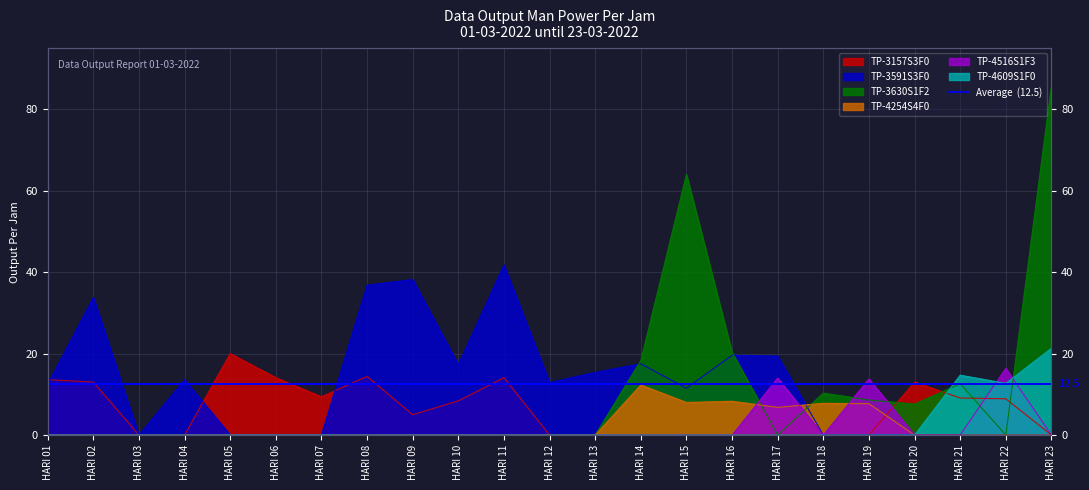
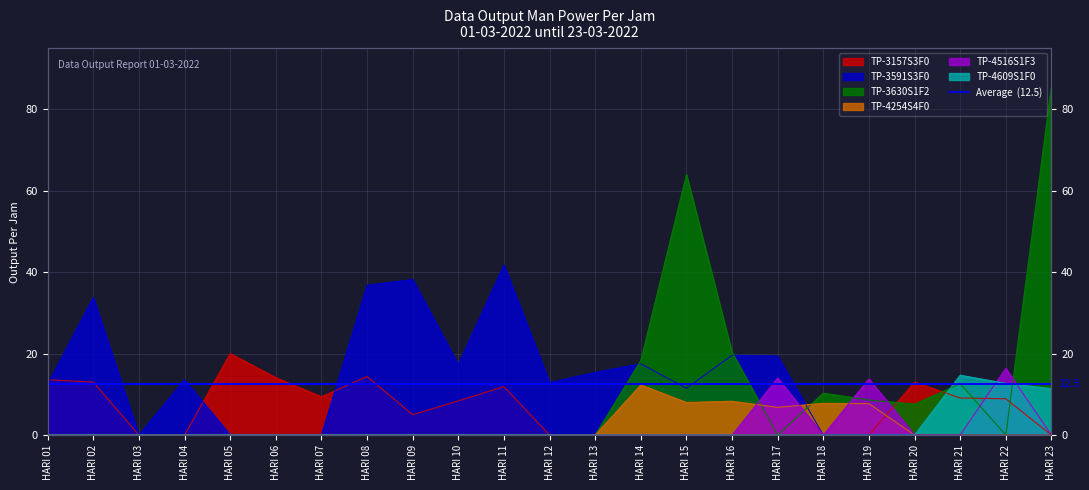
TP-3157S3F0, HARI 11: 14 -> 12
TP-4609S1F0, HARI 23: 21 -> 11
